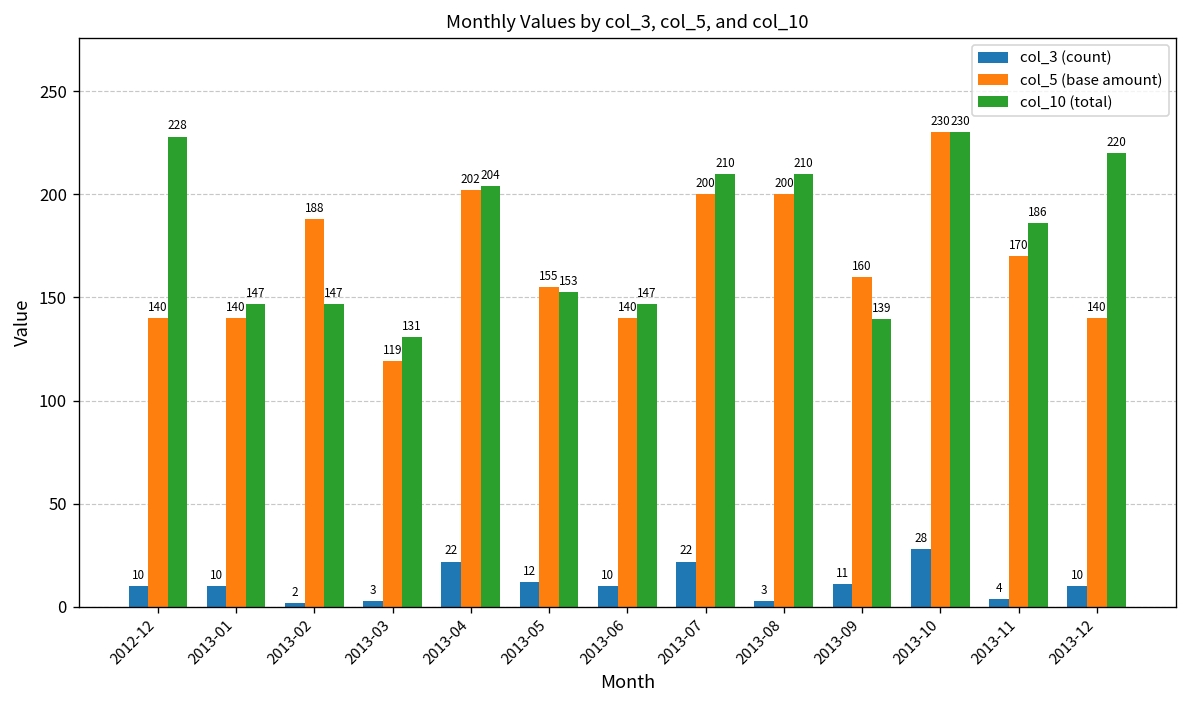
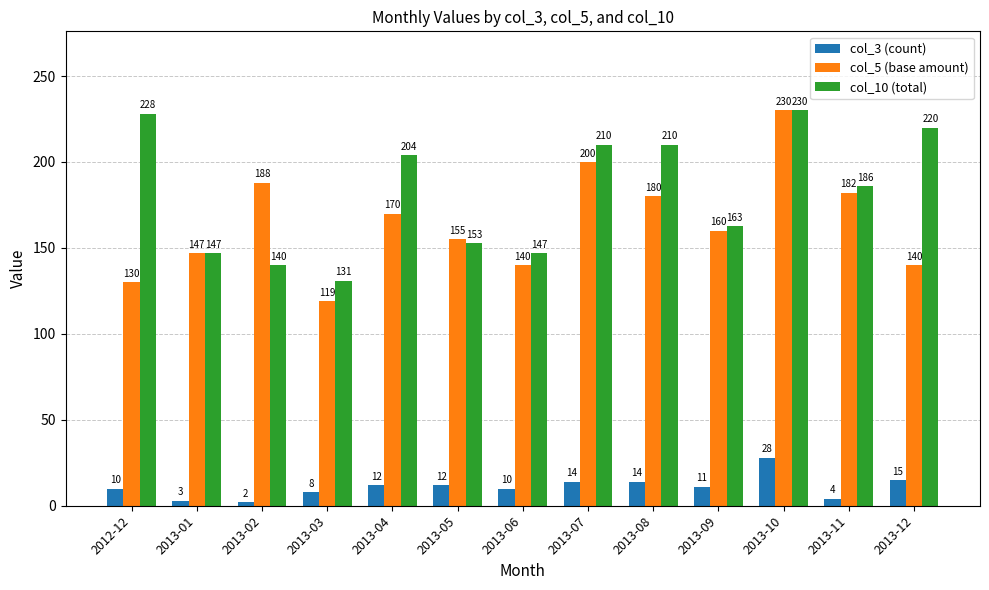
col_5 (base amount), 2012-12: 140 -> 130
col_3 (count), 2013-01: 10 -> 3
col_5 (base amount), 2013-01: 140 -> 147
col_10 (total), 2013-02: 147 -> 140
col_3 (count), 2013-03: 3 -> 8
col_3 (count), 2013-04: 22 -> 12
col_5 (base amount), 2013-04: 202 -> 170
col_3 (count), 2013-07: 22 -> 14
col_3 (count), 2013-08: 3 -> 14
col_5 (base amount), 2013-08: 200 -> 180
col_10 (total), 2013-09: 139 -> 163
col_5 (base amount), 2013-11: 170 -> 182
col_3 (count), 2013-12: 10 -> 15
